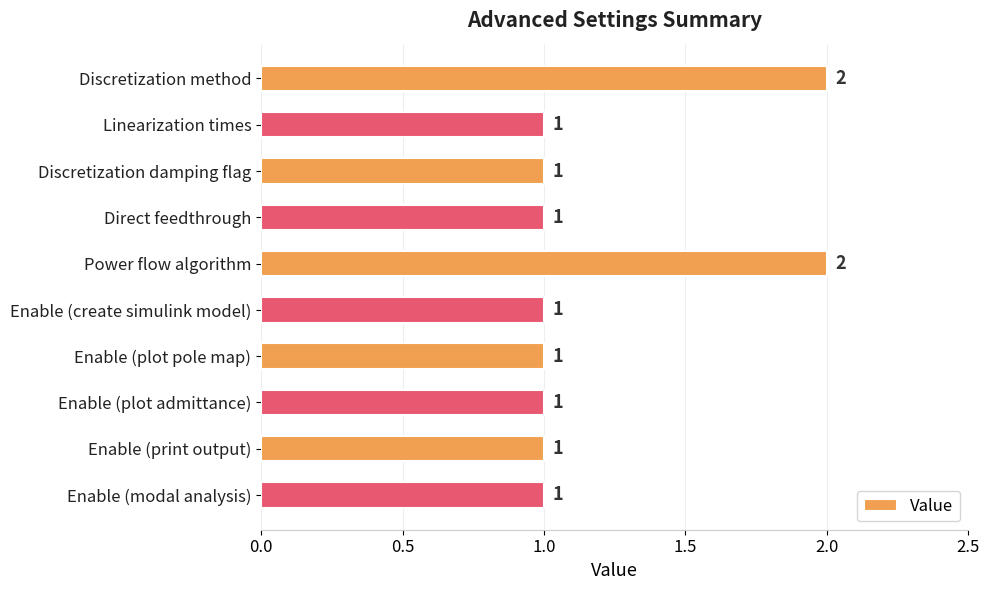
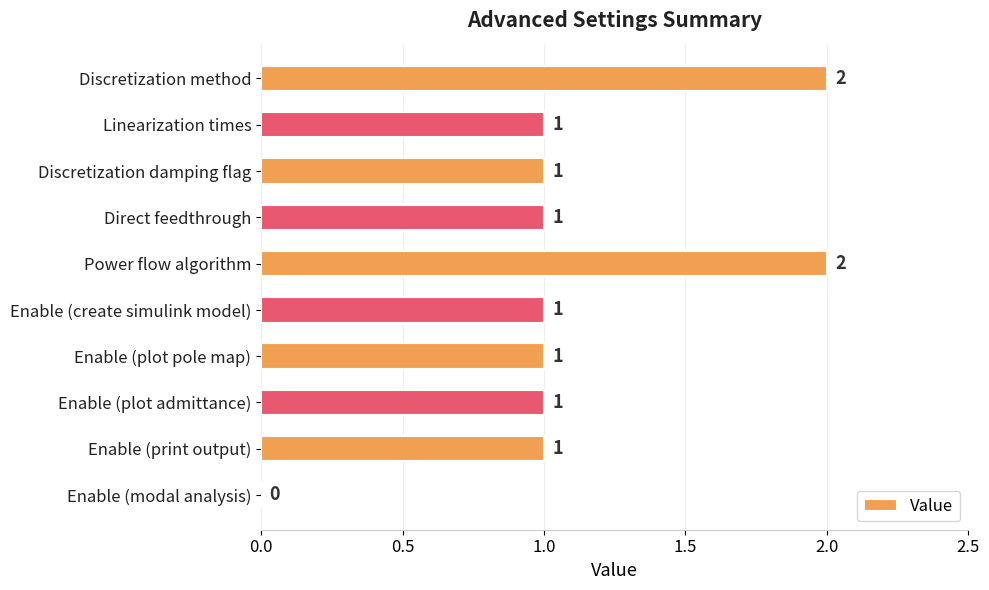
Enable (modal analysis): 1 -> 0
